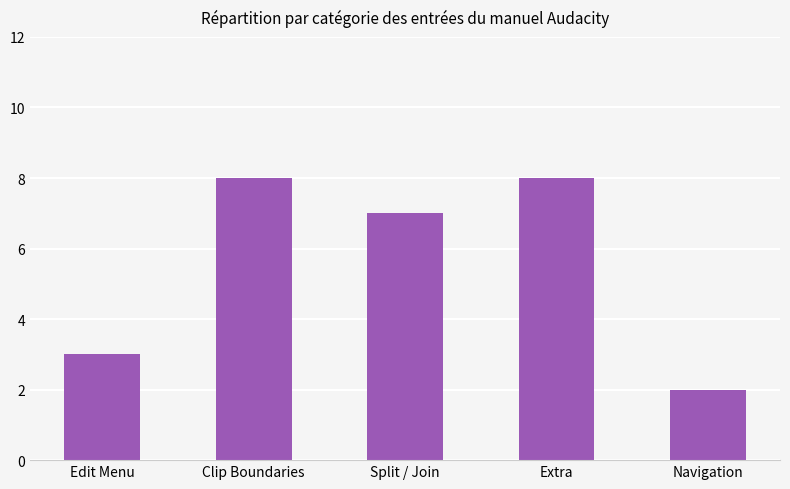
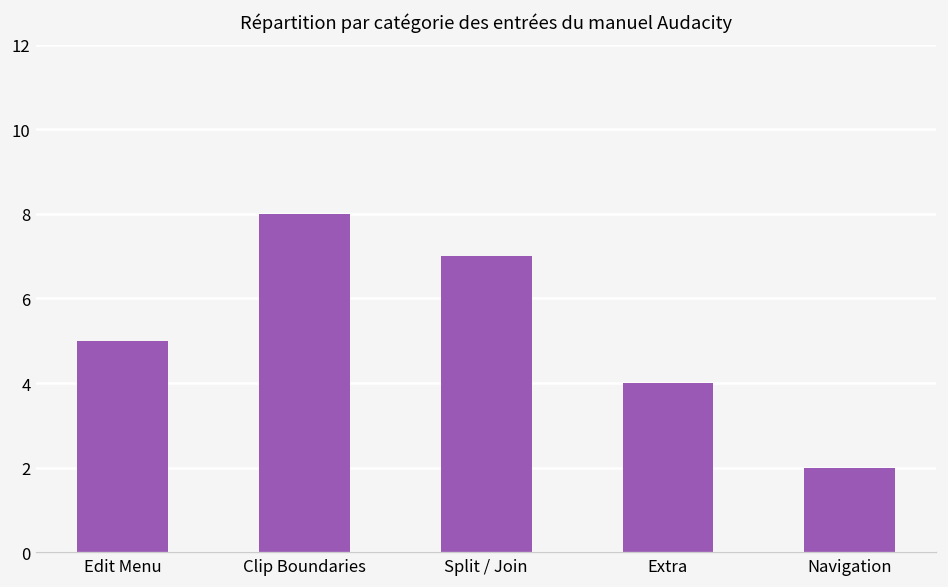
Edit Menu: 3 -> 5
Extra: 8 -> 4
